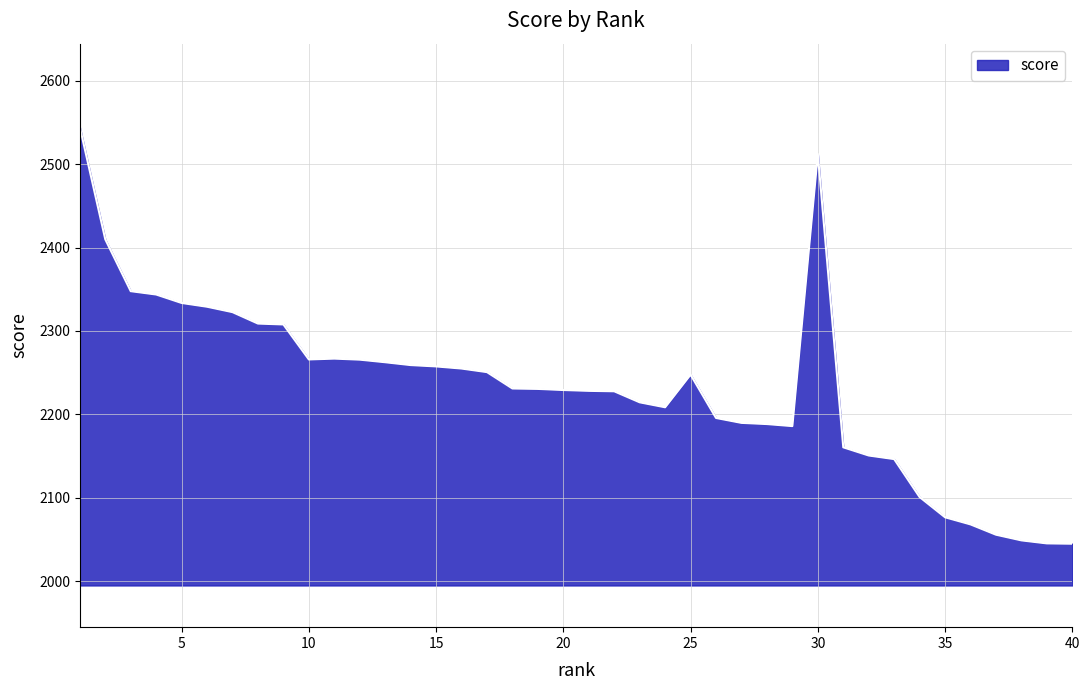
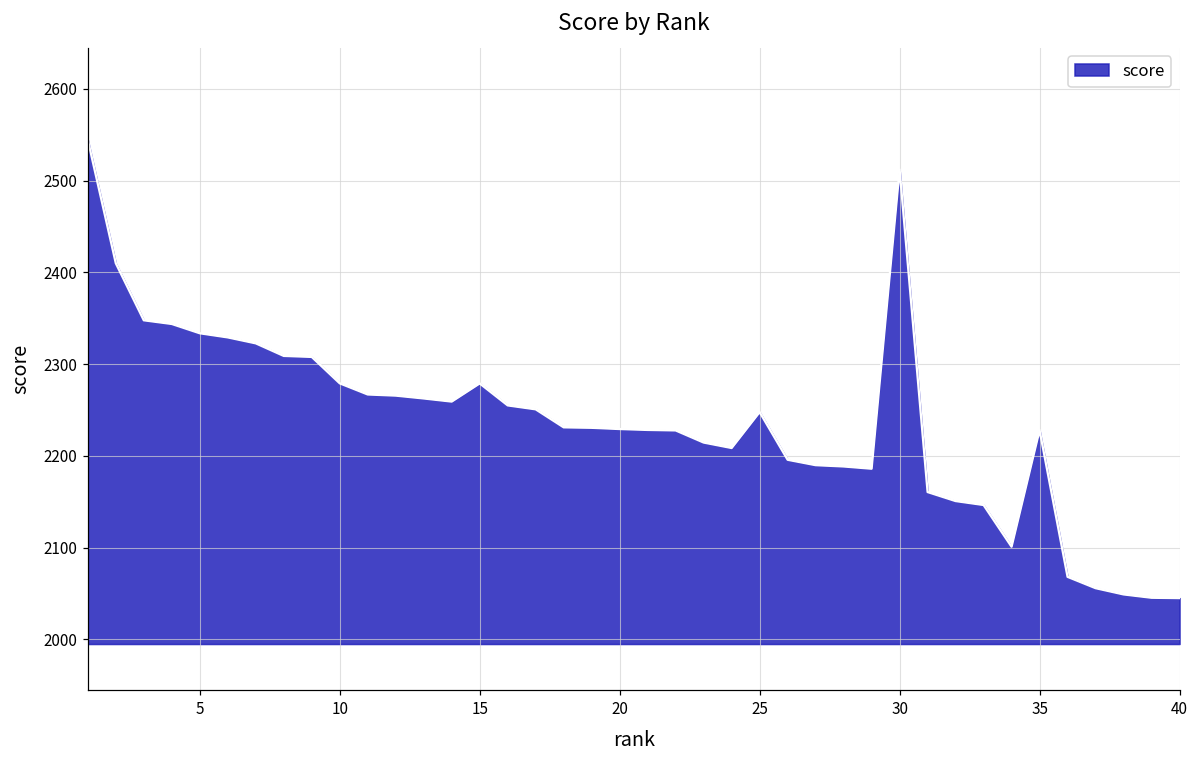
10: 2270 -> 2280
15: 2260 -> 2280
35: 2080 -> 2230
